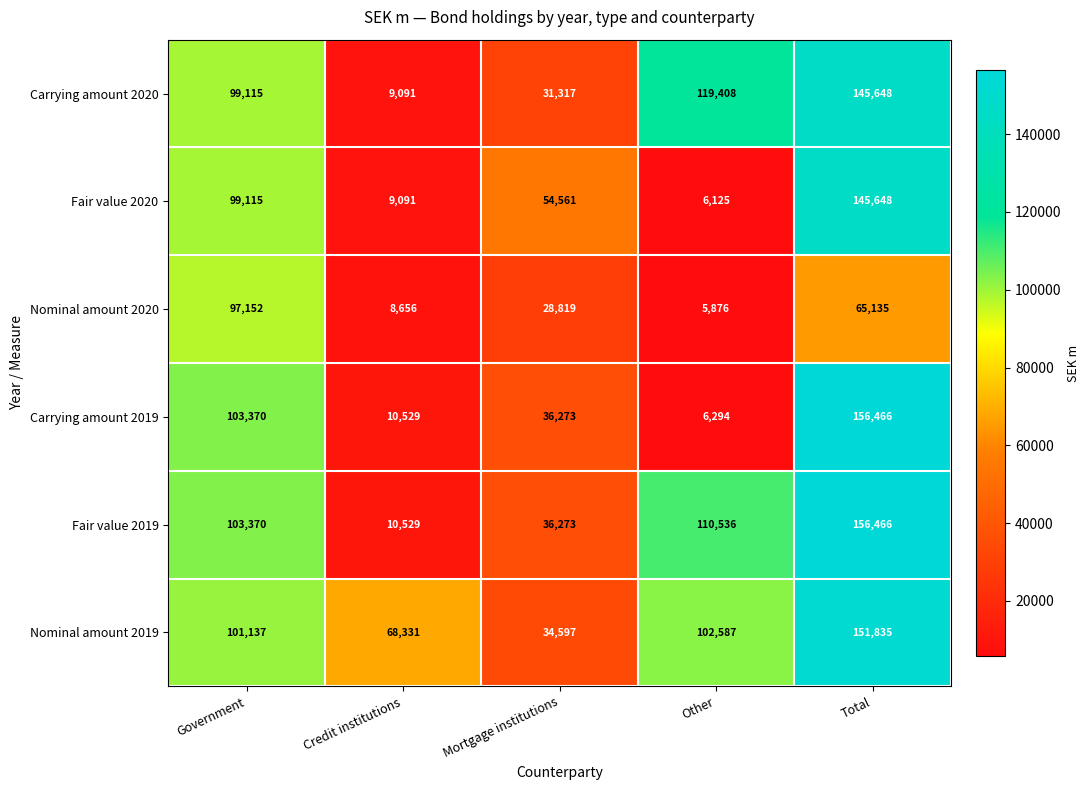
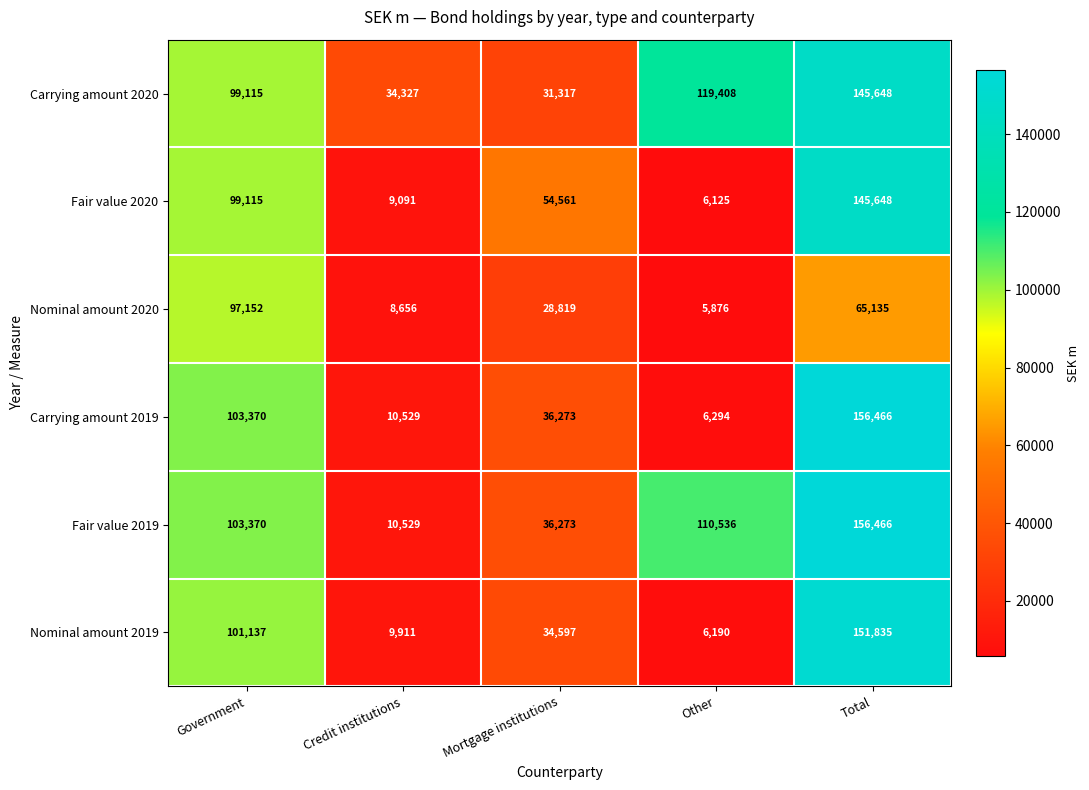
Carrying amount 2020, Credit institutions: 9,091 -> 34,327
Nominal amount 2019, Credit institutions: 68,331 -> 9,911
Nominal amount 2019, Other: 102,587 -> 6,190
